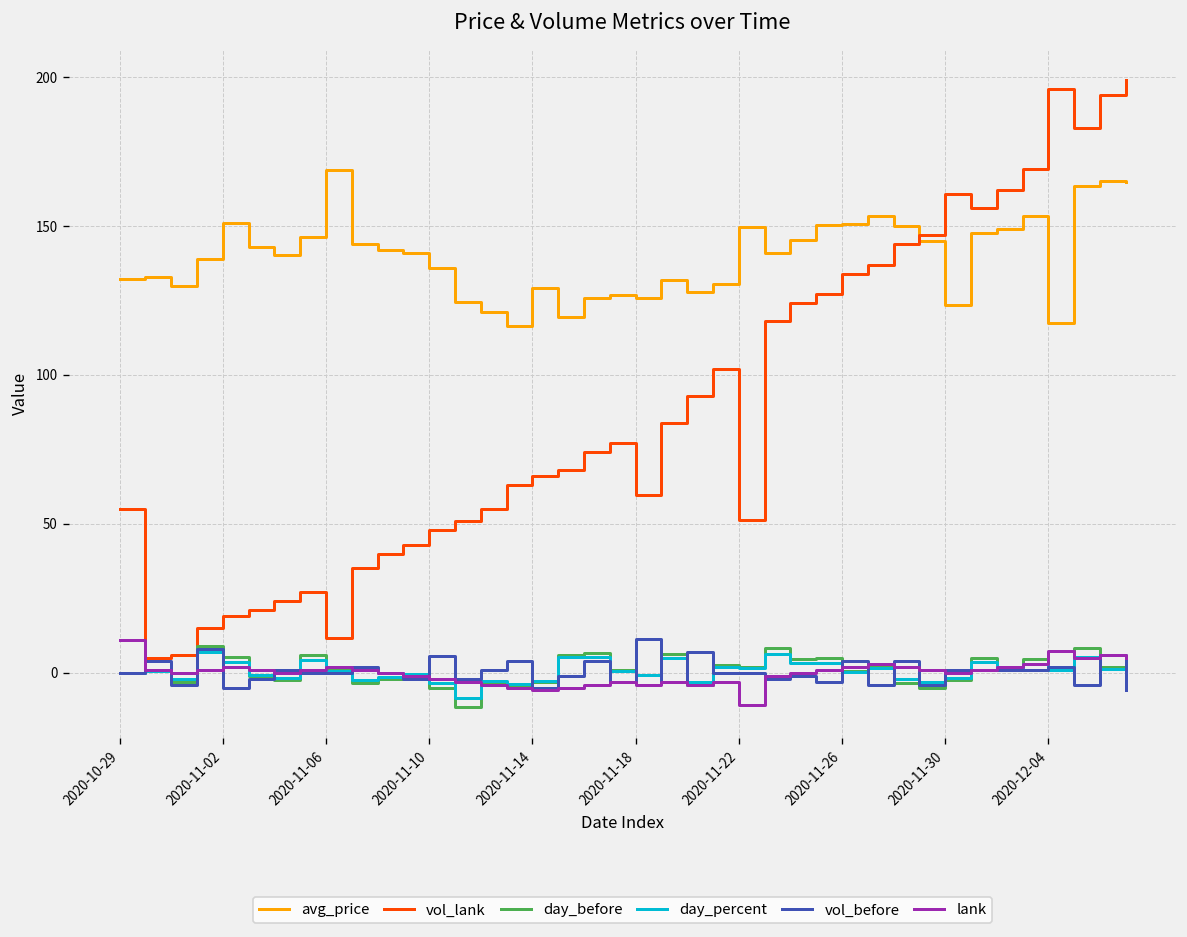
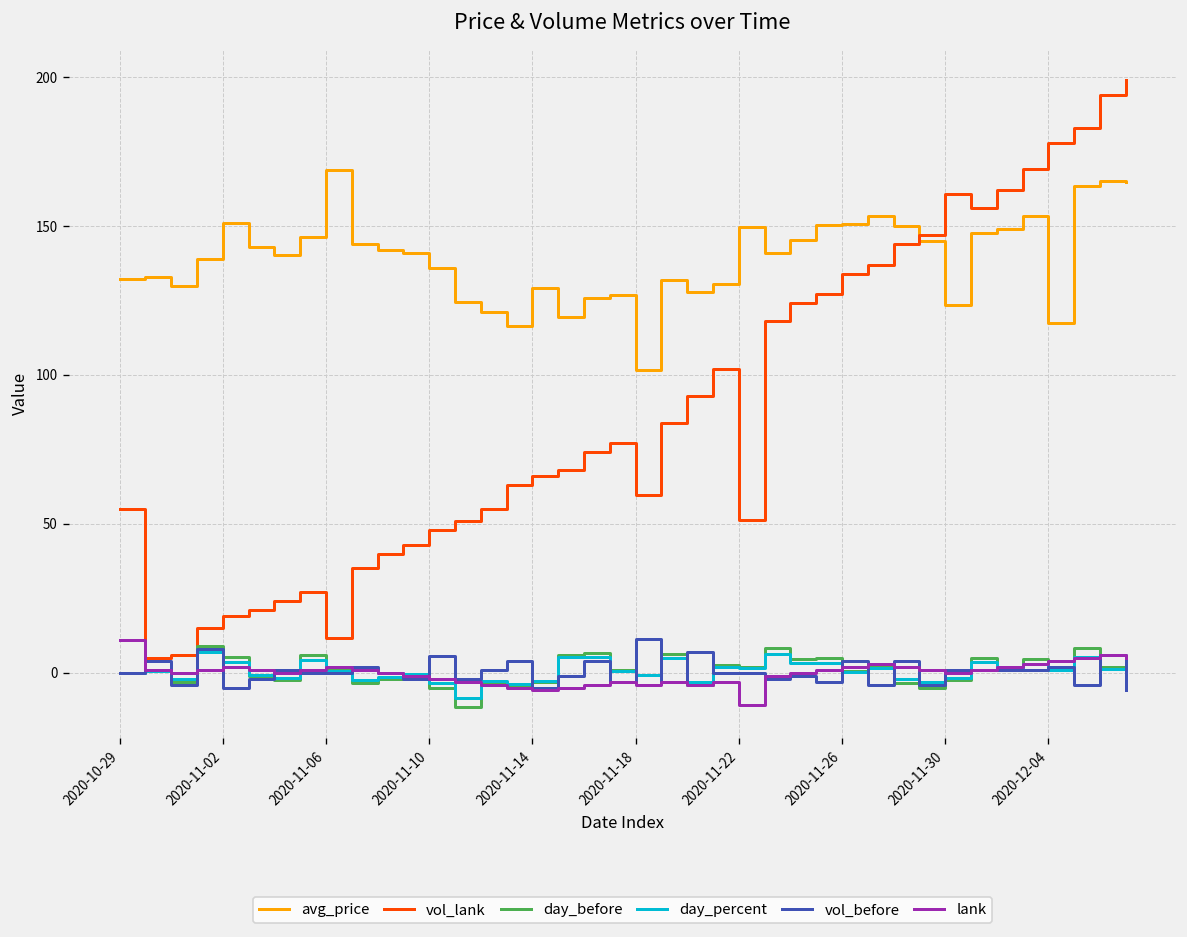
avg_price, 2020-11-18: 126 -> 102
vol_lank, 2020-12-04: 196 -> 178
lank, 2020-12-04: 7 -> 4
